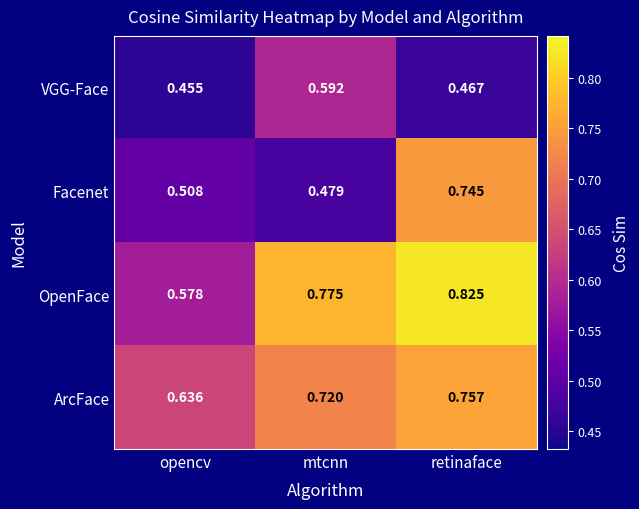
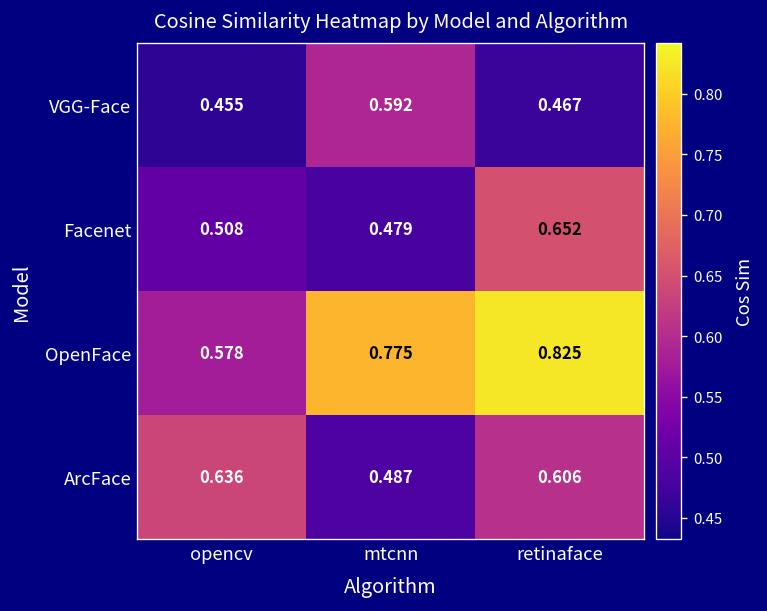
Facenet, retinaface: 0.745 -> 0.652
ArcFace, mtcnn: 0.720 -> 0.487
ArcFace, retinaface: 0.757 -> 0.606
